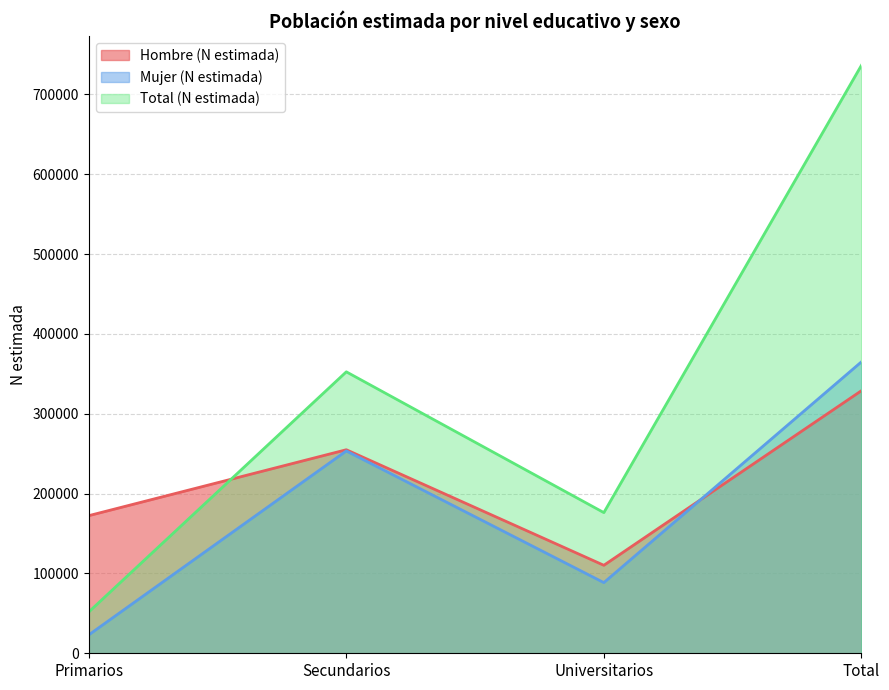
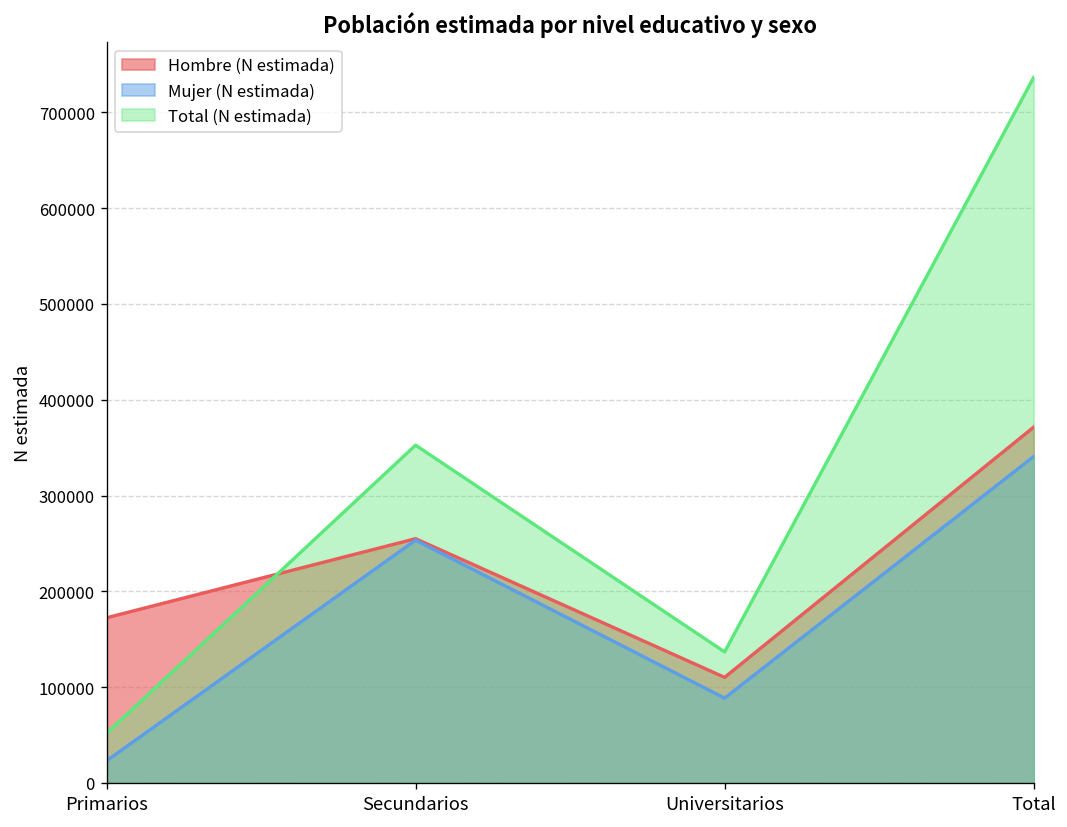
Total (N estimada), Universitarios: 180000 -> 140000
Hombre (N estimada), Total: 330000 -> 370000
Mujer (N estimada), Total: 370000 -> 340000
